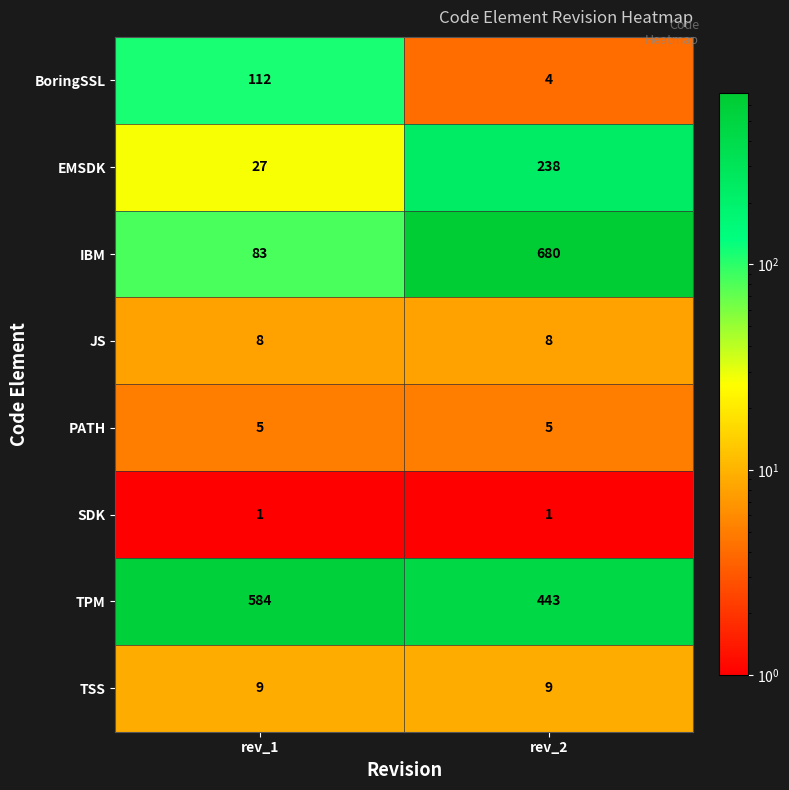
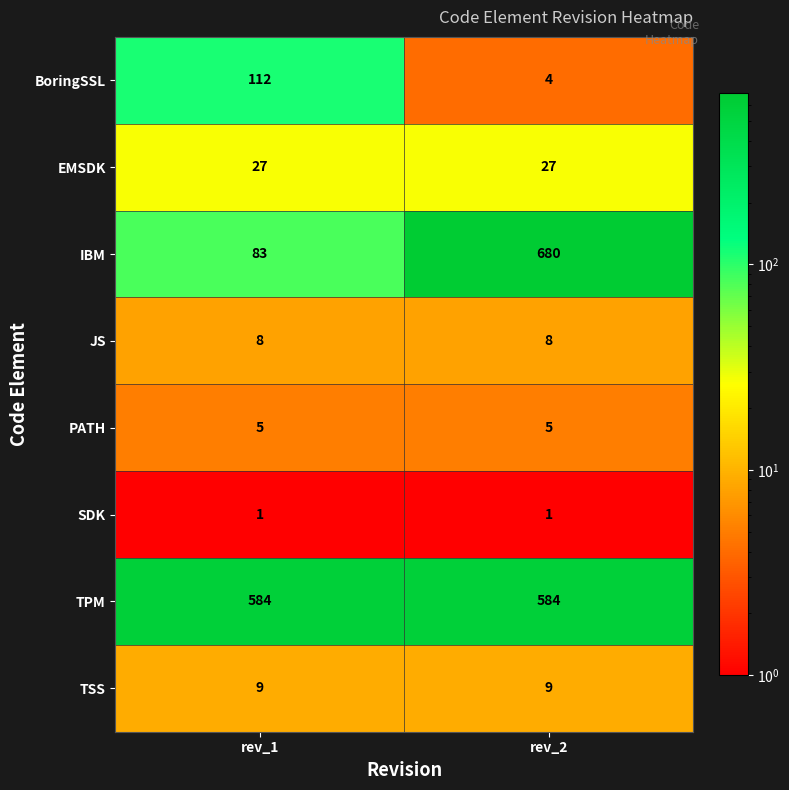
EMSDK, rev_2: 238 -> 27
TPM, rev_2: 443 -> 584
